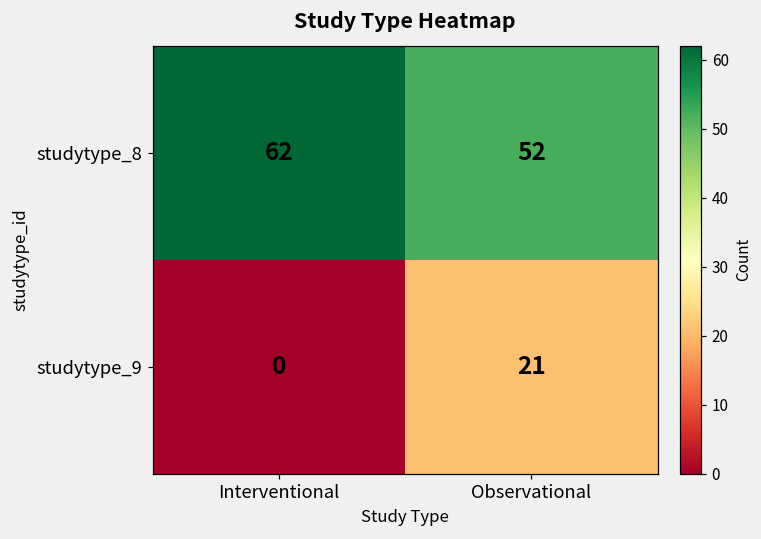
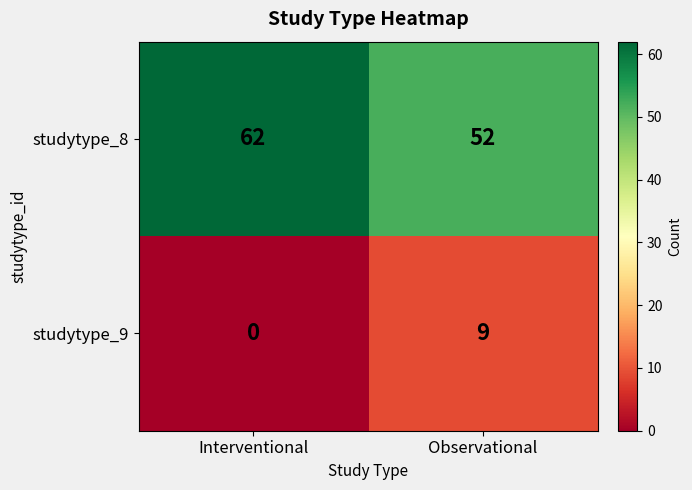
studytype_9, Observational: 21 -> 9
